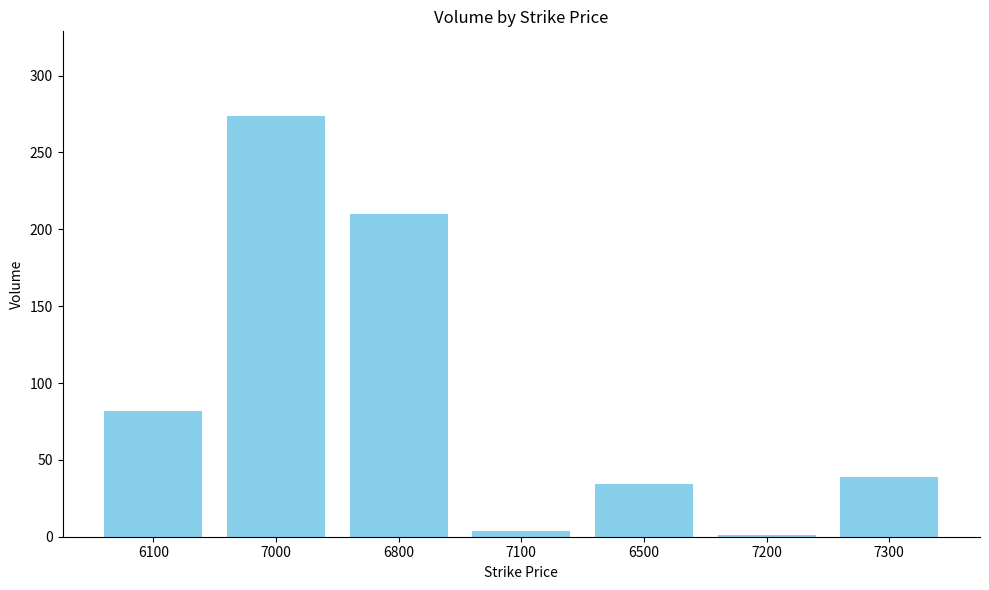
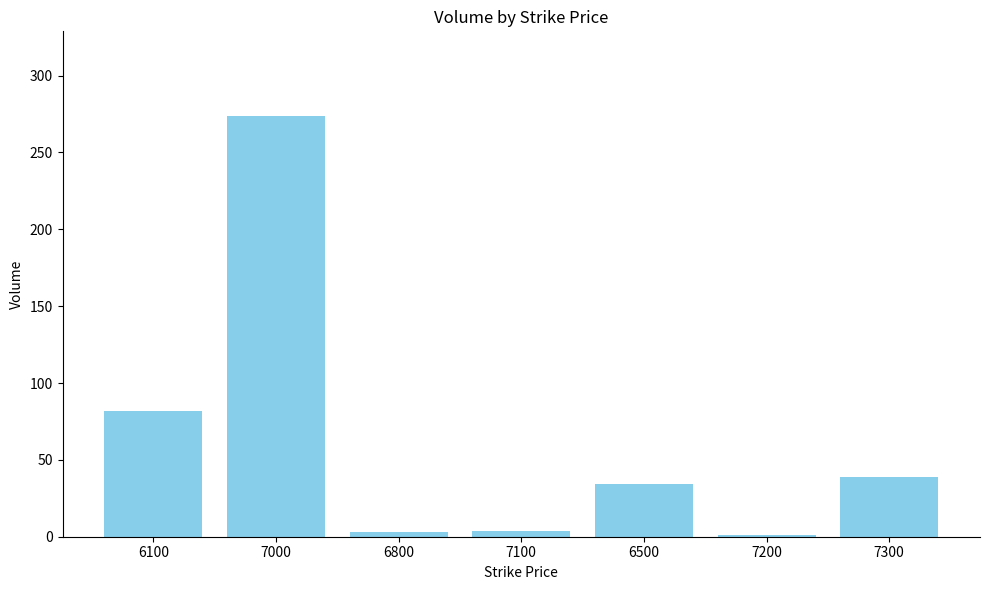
6800: 210 -> 3
